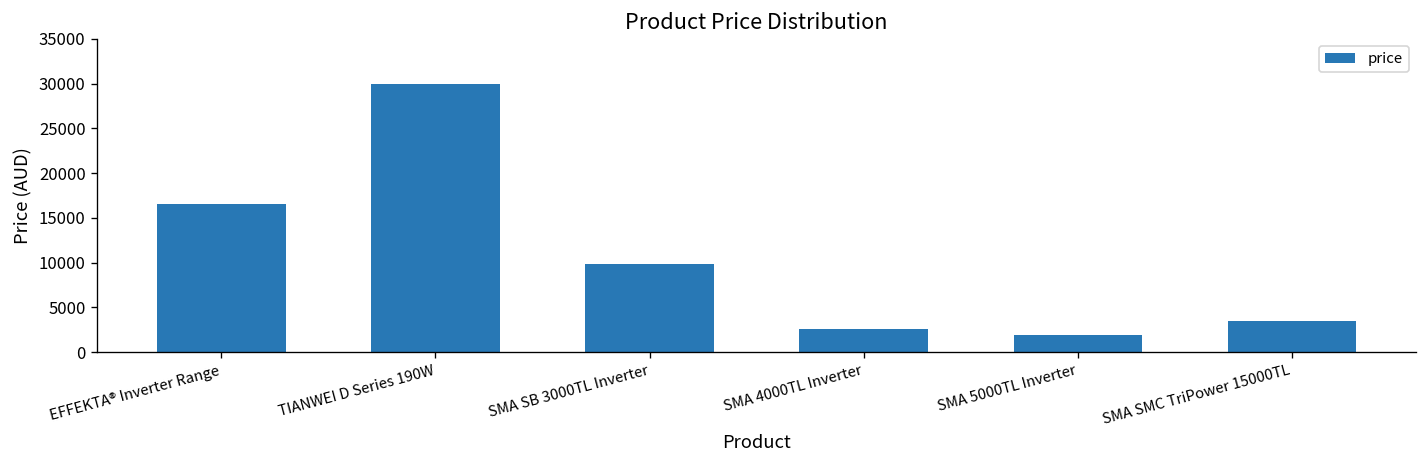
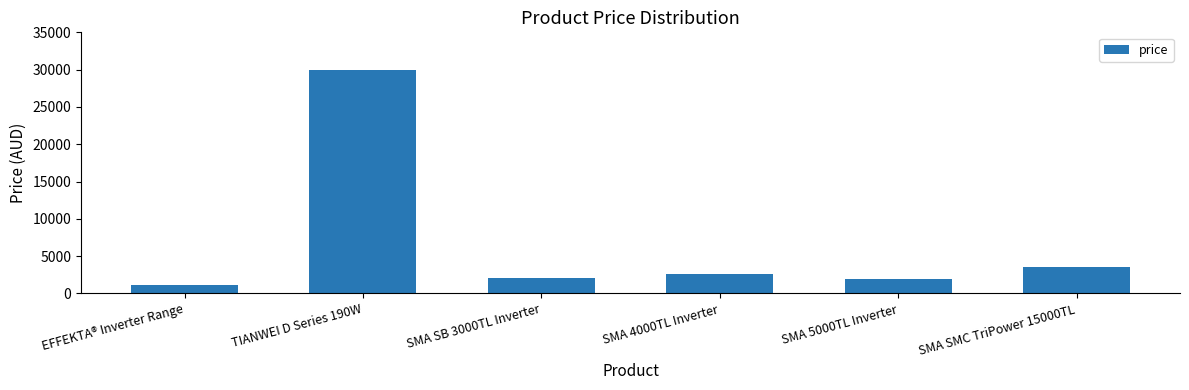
EFFEKTA® Inverter Range: 17000 -> 1000
SMA SB 3000TL Inverter: 10000 -> 2000
